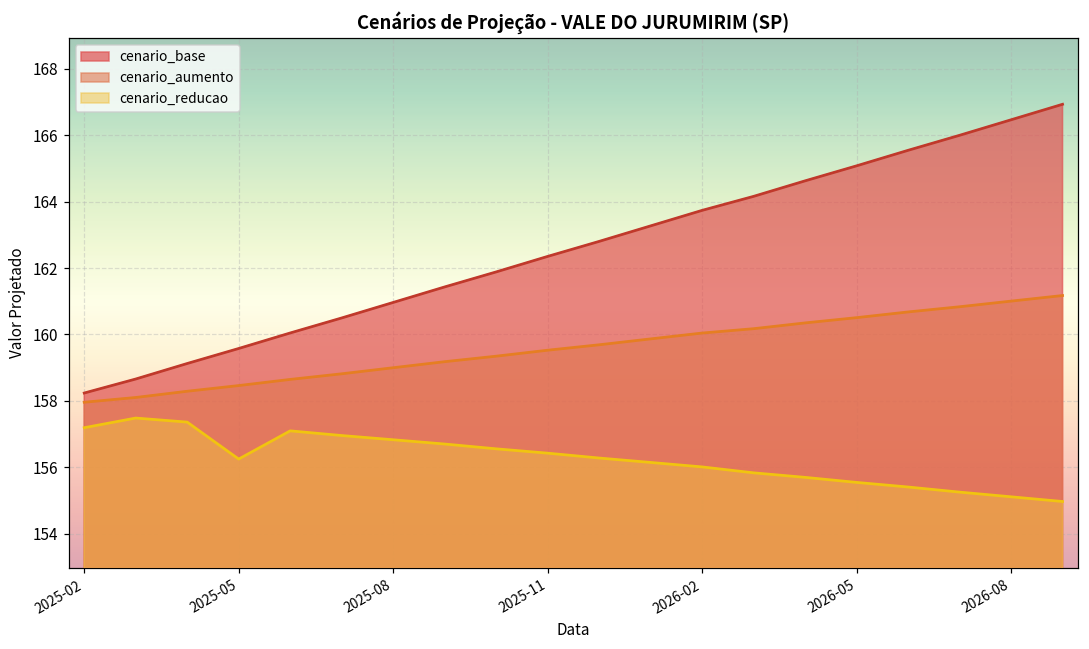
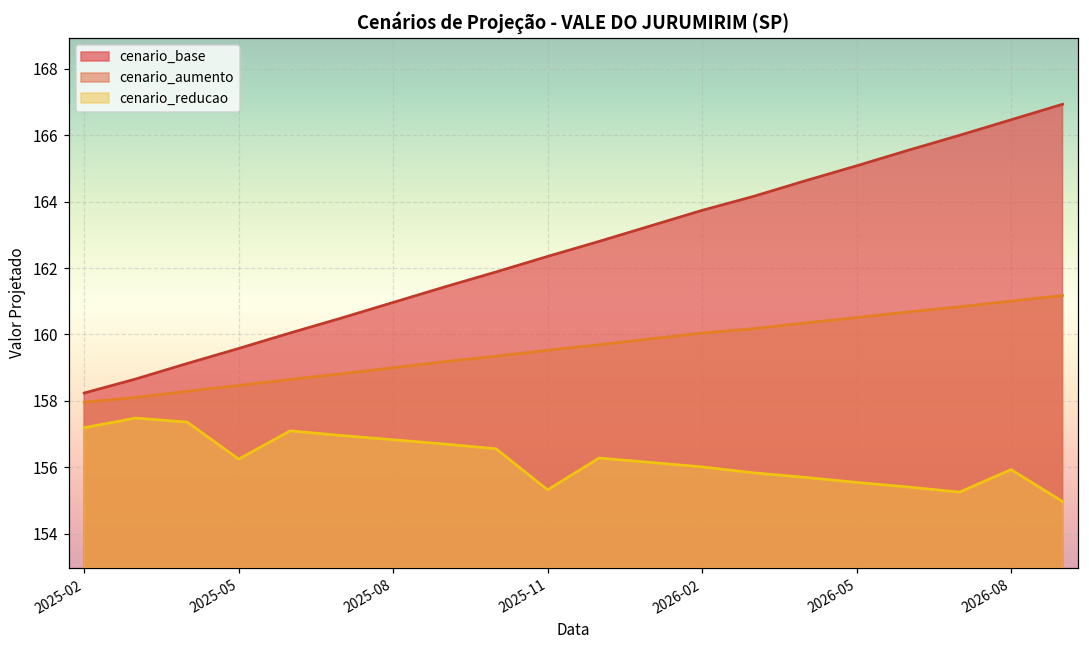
cenario_reducao, 2025-11: 156.4 -> 155.3
cenario_reducao, 2026-08: 155.1 -> 155.9
